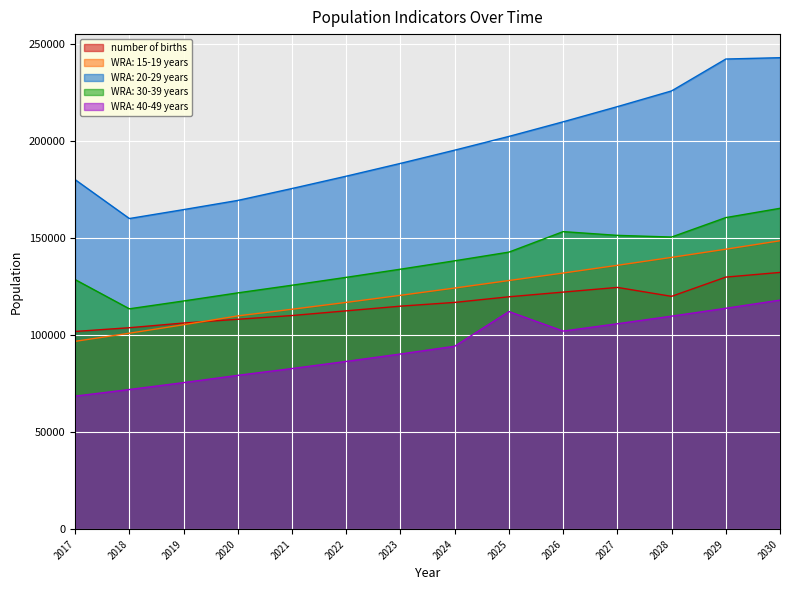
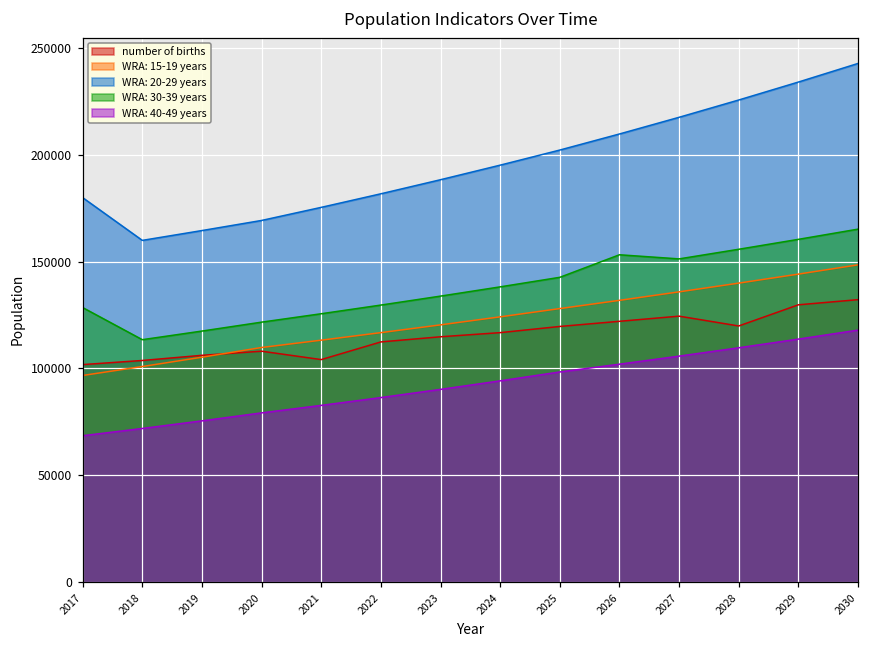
number of births, 2021: 110000 -> 104000
WRA: 40-49 years, 2025: 112000 -> 98000
WRA: 30-39 years, 2028: 150000 -> 156000
WRA: 20-29 years, 2029: 242000 -> 234000
